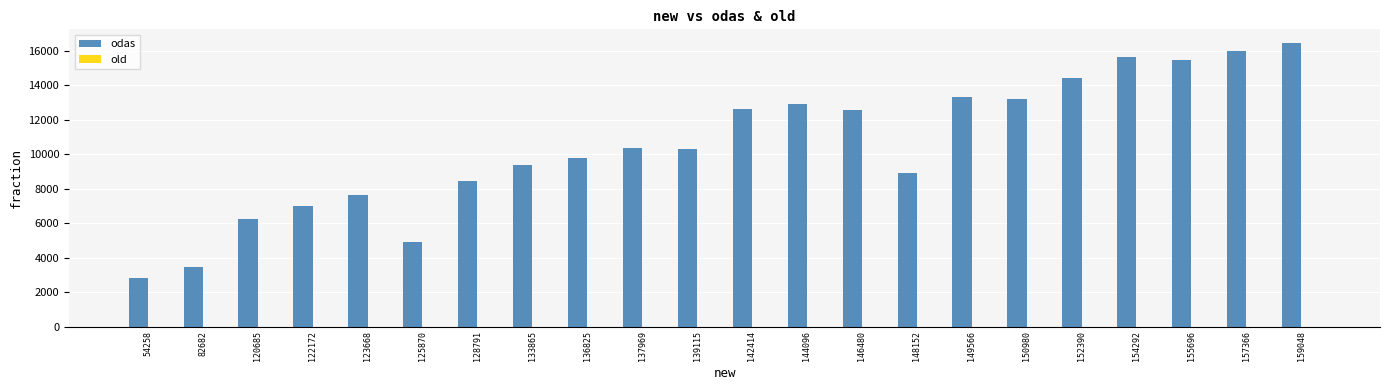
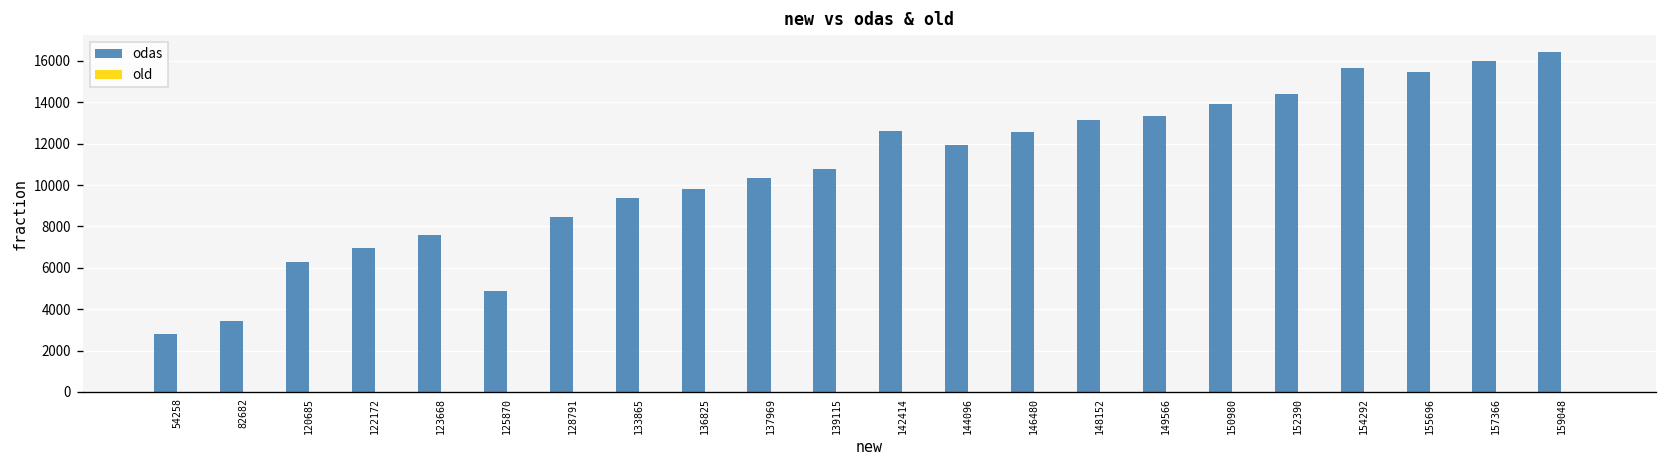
odas, 139115: 10300 -> 10800
odas, 144096: 12900 -> 12000
odas, 148152: 8900 -> 13200
odas, 150980: 13200 -> 13900
